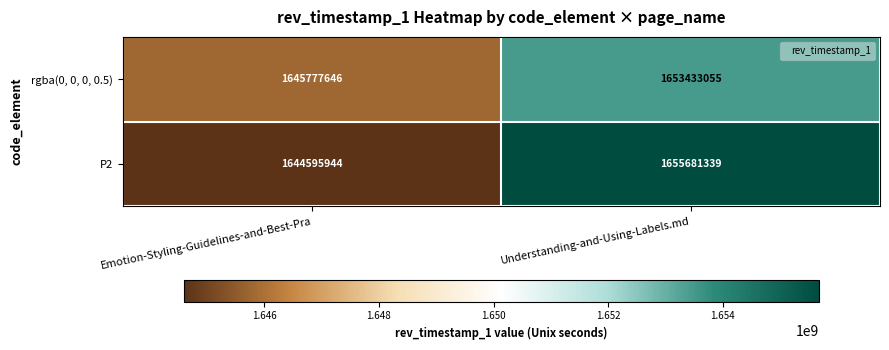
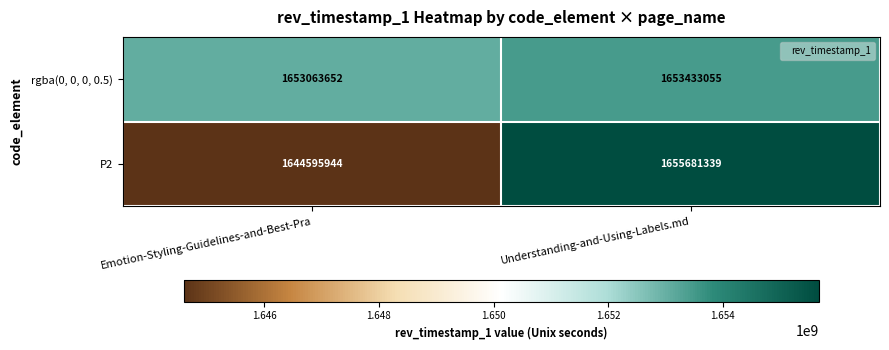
rgba(0, 0, 0, 0.5), Emotion-Styling-Guidelines-and-Best-Pra: 1645777646 -> 1653063652
